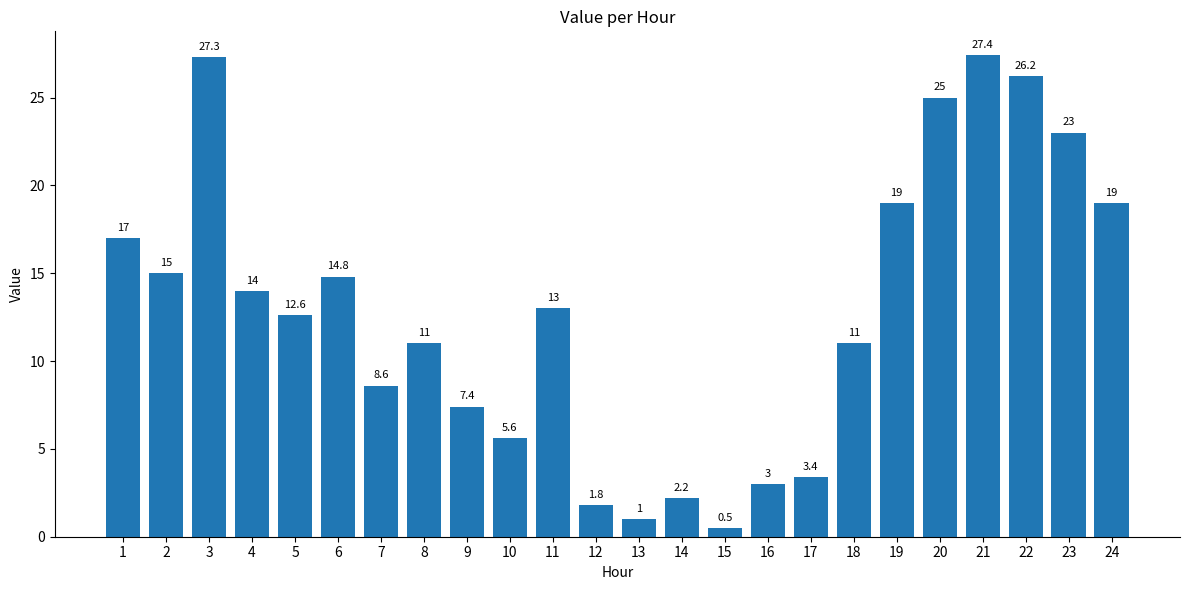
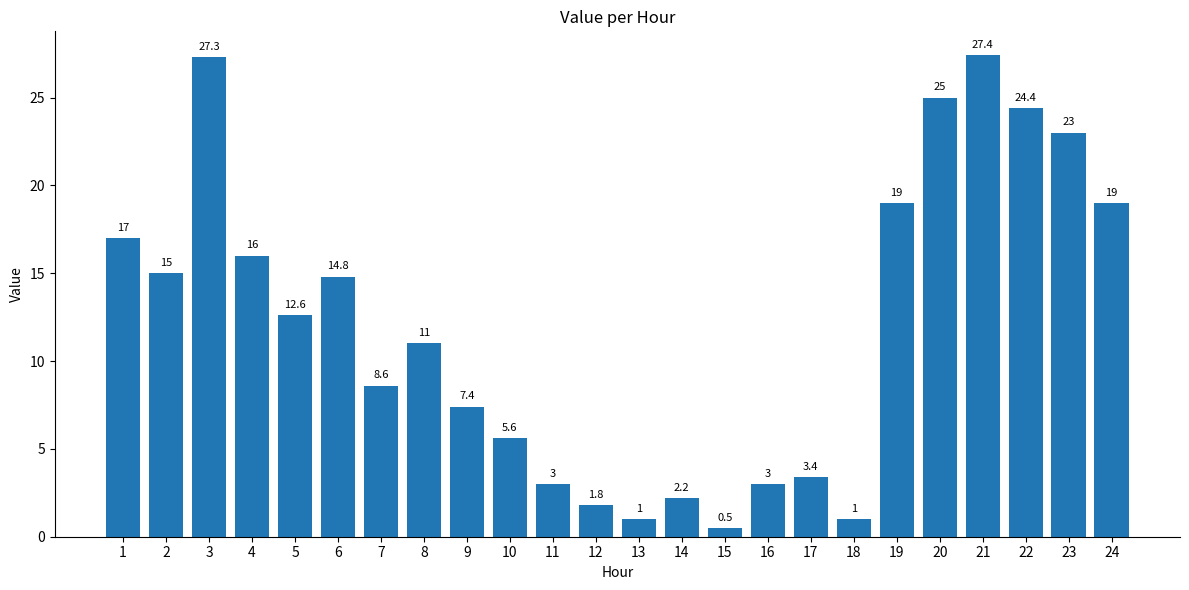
4: 14 -> 16
11: 13 -> 3
18: 11 -> 1
22: 26.2 -> 24.4
